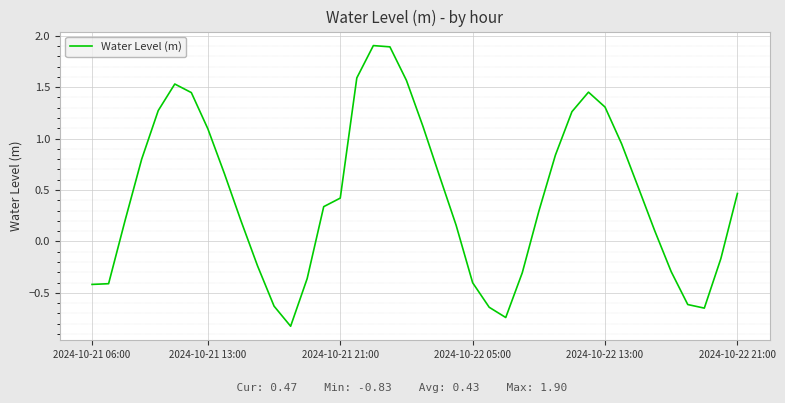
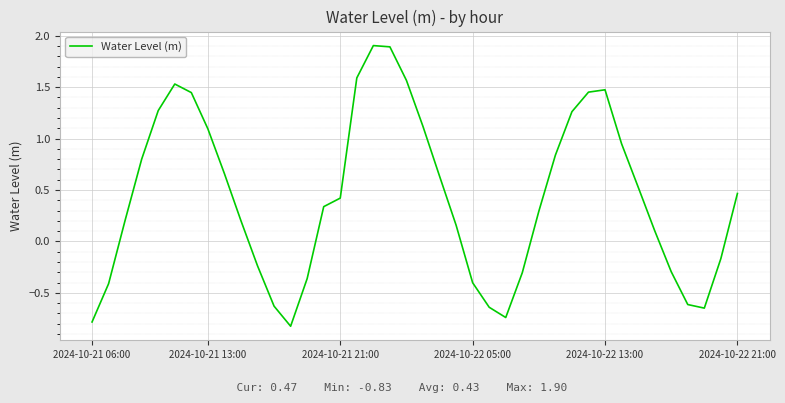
2024-10-21 06:00: -0.42 -> -0.78
2024-10-22 13:00: 1.31 -> 1.47
